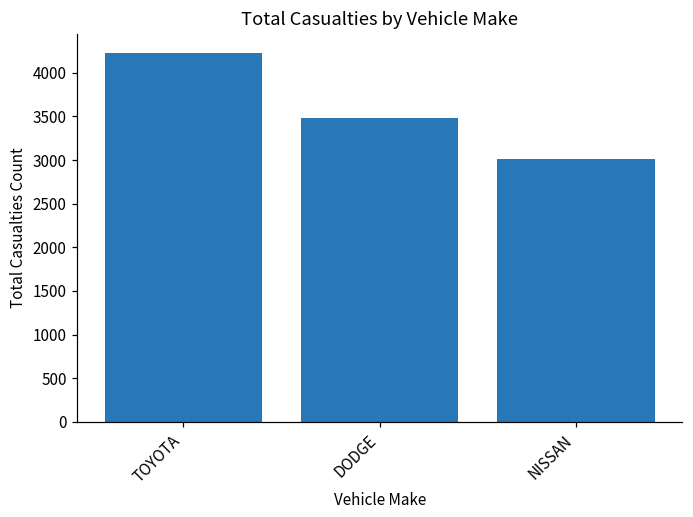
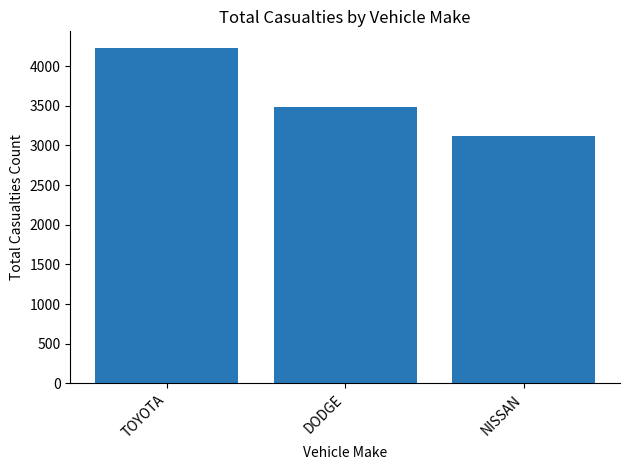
NISSAN: 3000 -> 3100
